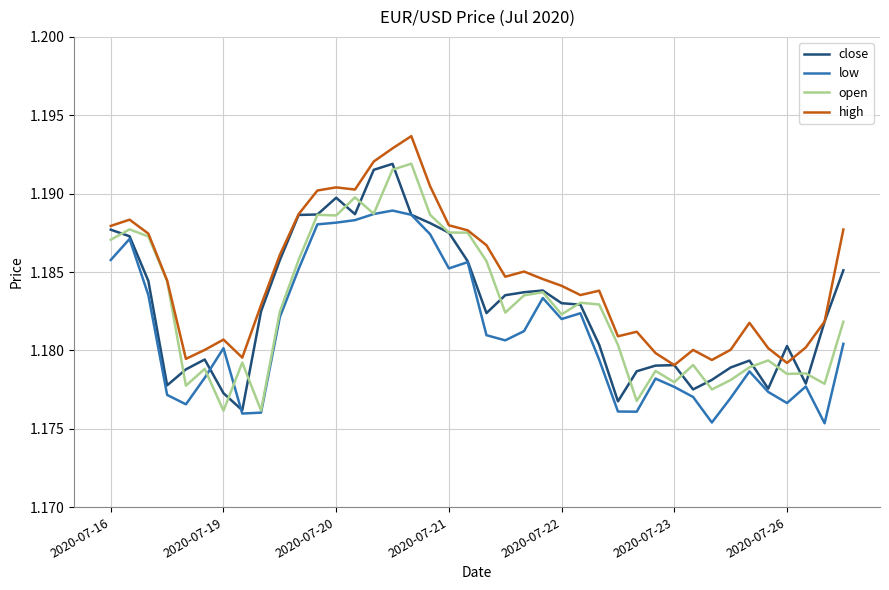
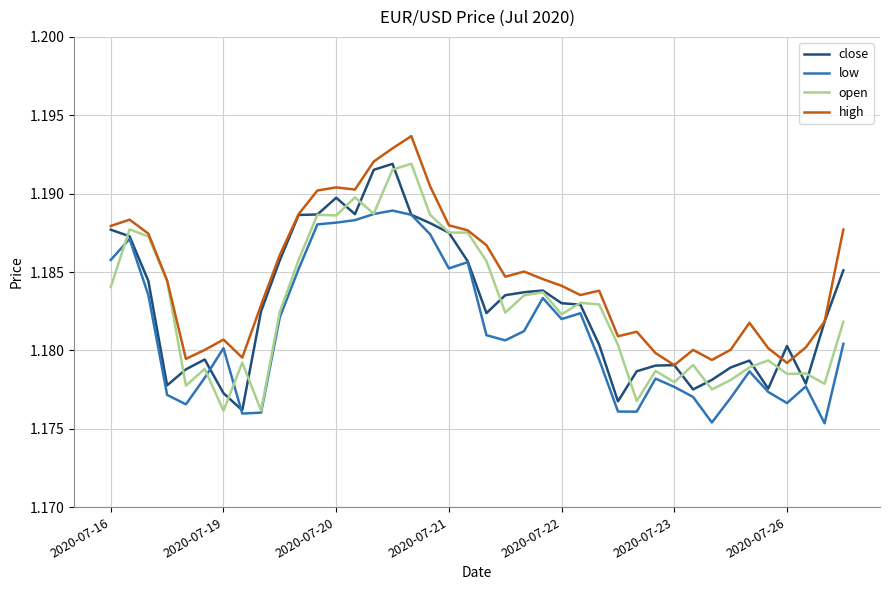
open, 2020-07-16: 1.1871 -> 1.1840
